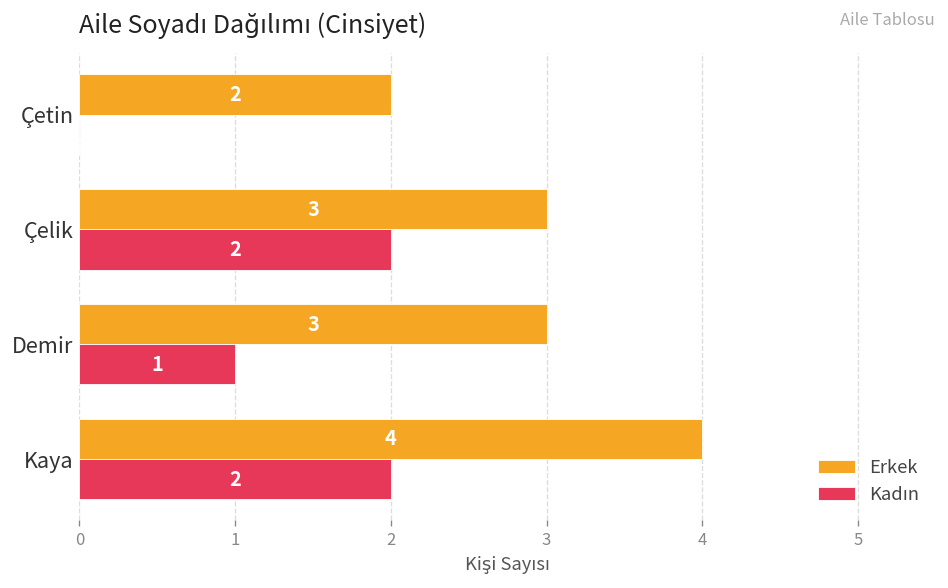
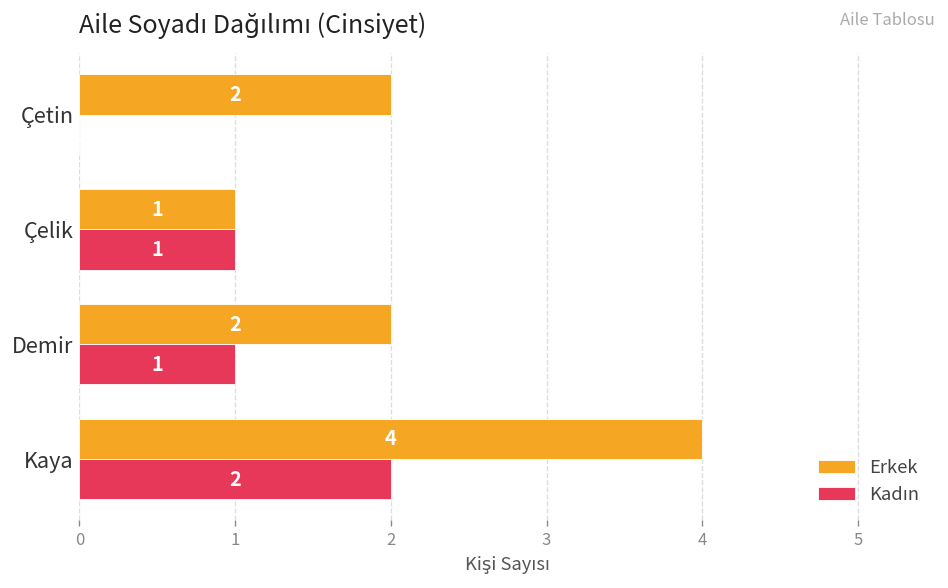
Erkek, Çelik: 3 -> 1
Kadın, Çelik: 2 -> 1
Erkek, Demir: 3 -> 2
